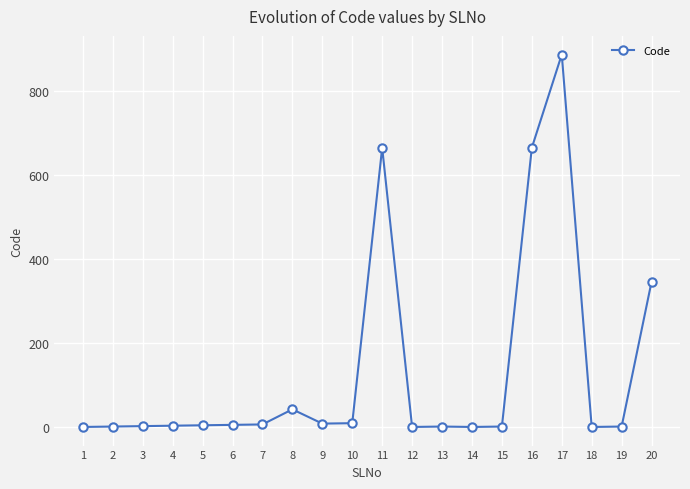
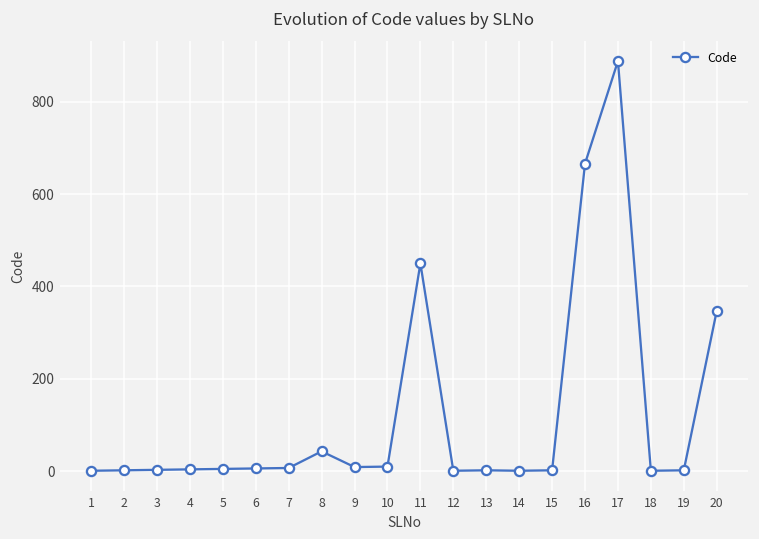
11: 670 -> 450
